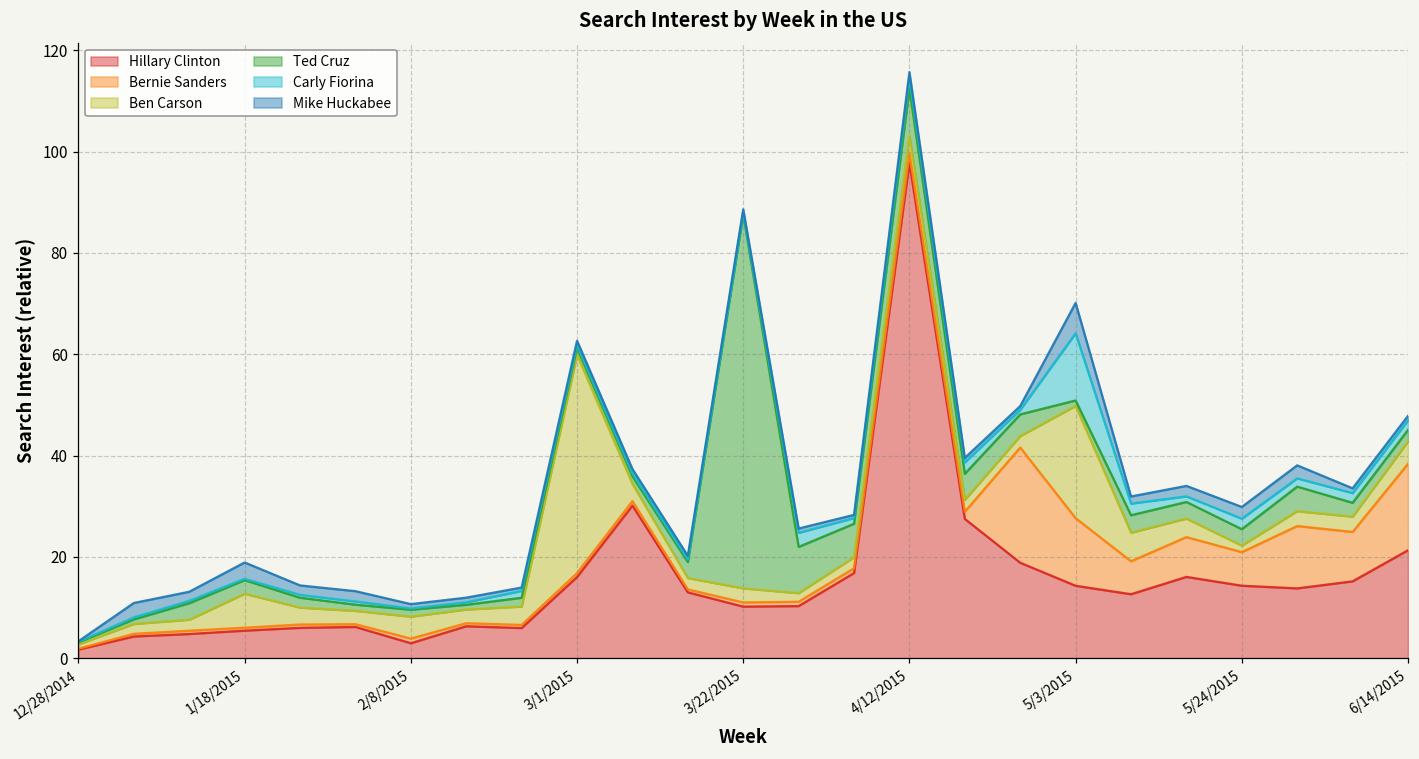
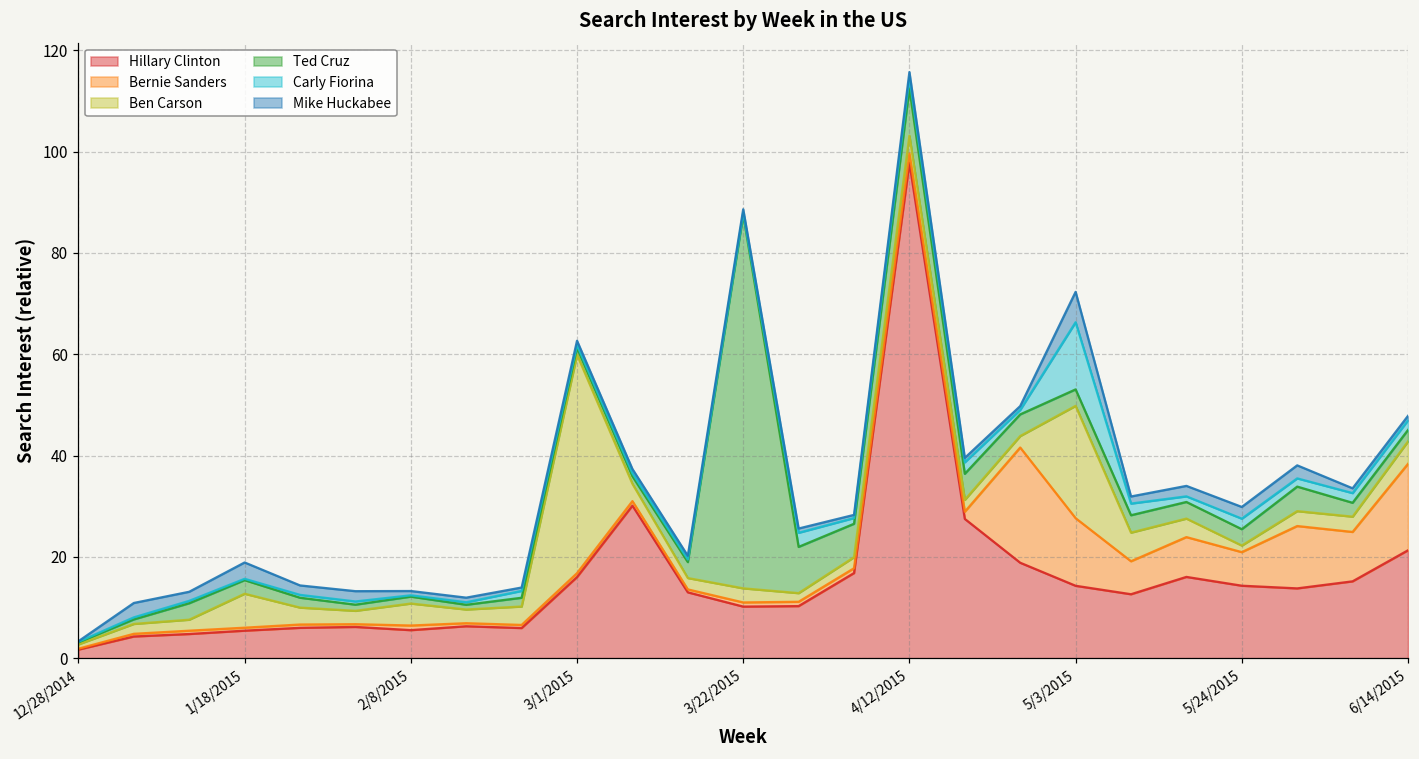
Hillary Clinton, 2/8/2015: 3 -> 6
Ted Cruz, 5/3/2015: 1 -> 3
